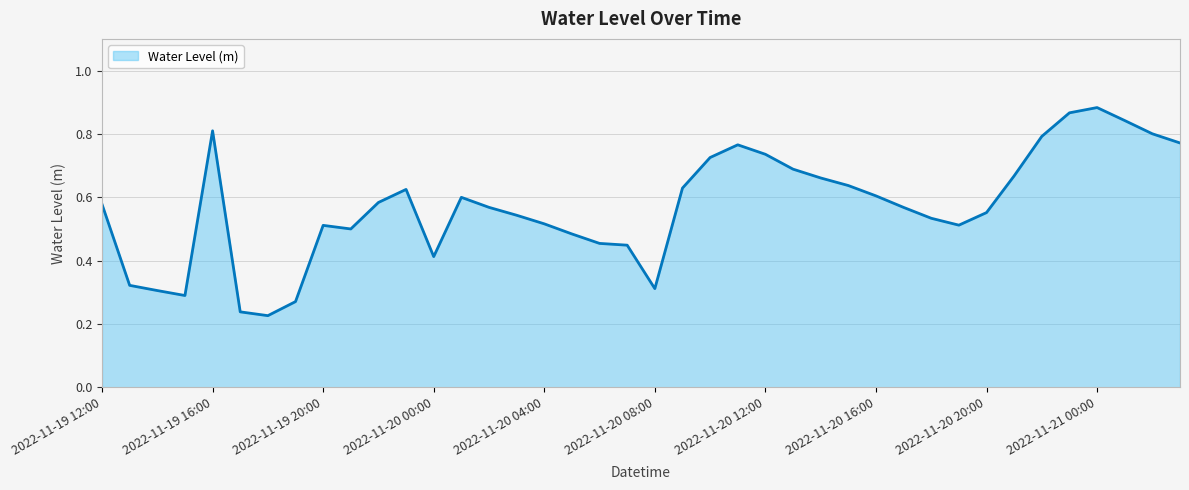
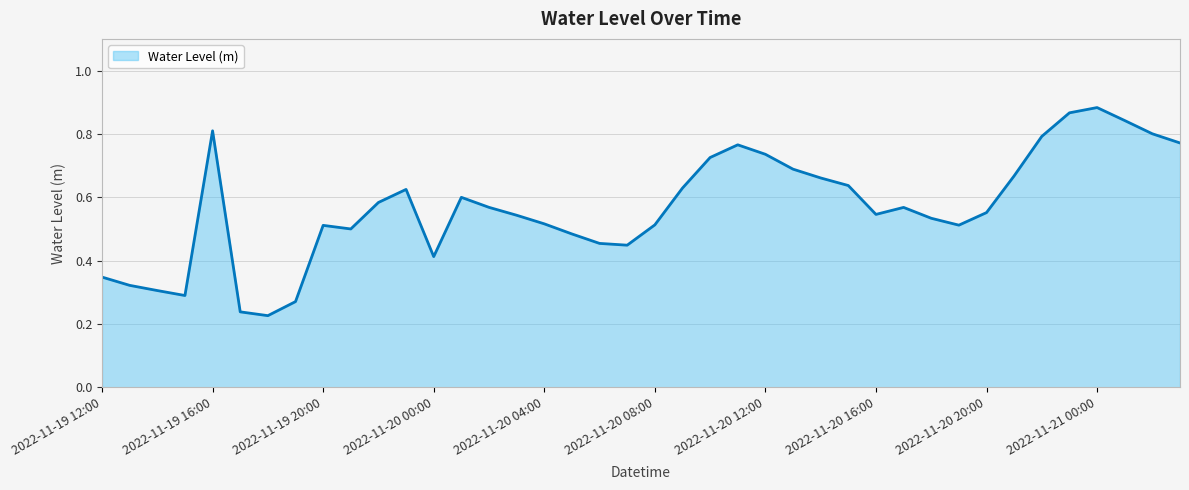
2022-11-19 12:00: 0.58 -> 0.35
2022-11-20 08:00: 0.31 -> 0.51
2022-11-20 16:00: 0.60 -> 0.55
